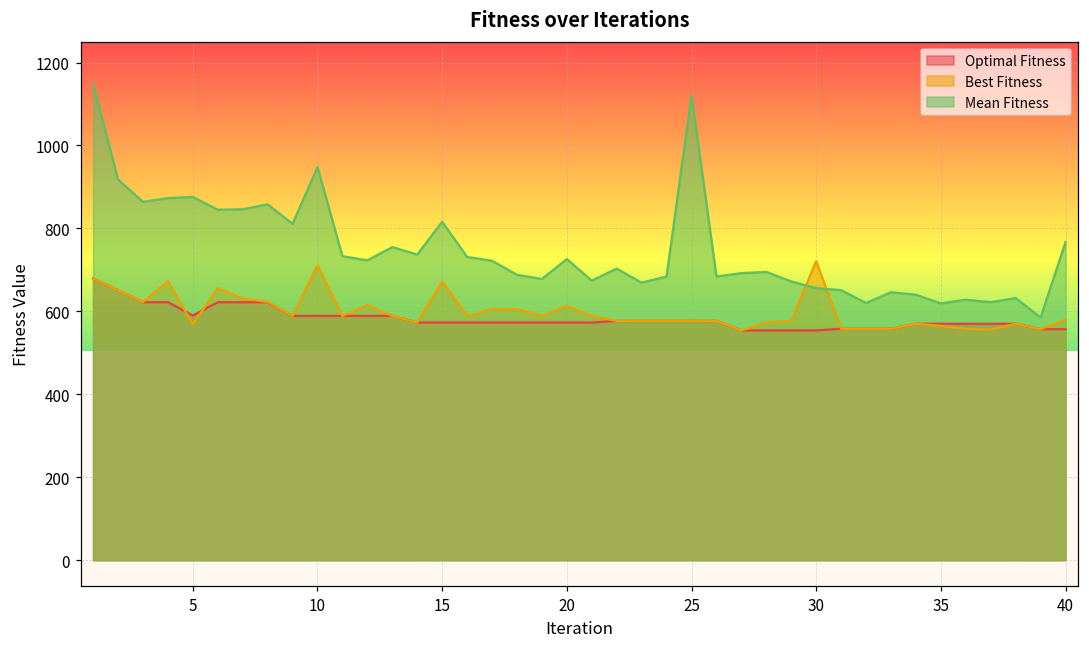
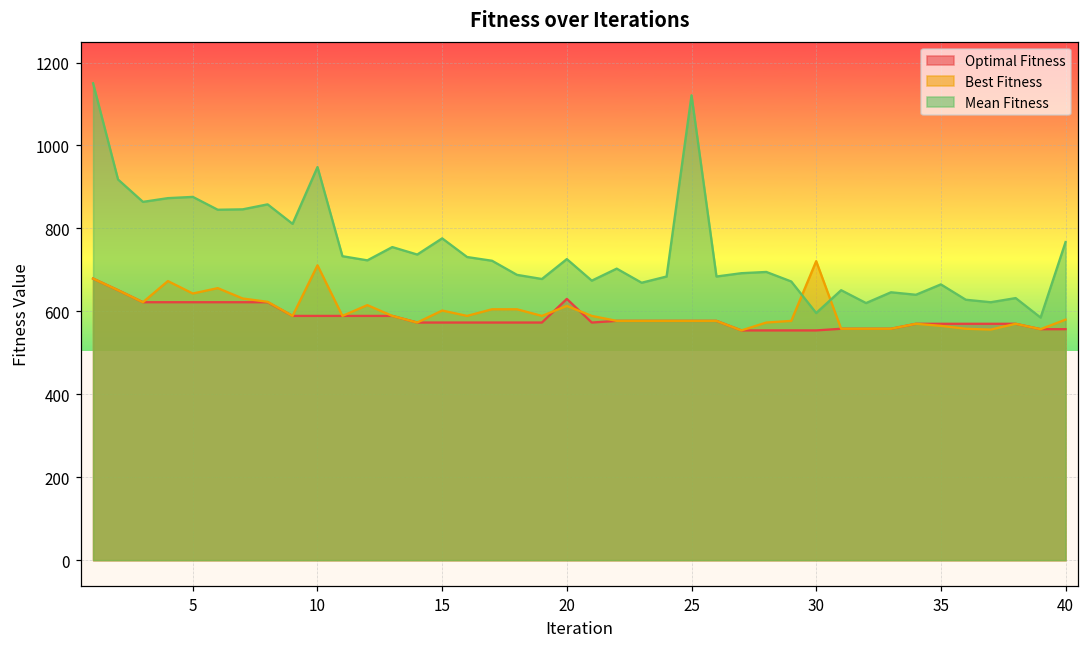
Optimal Fitness, 5: 590 -> 620
Best Fitness, 5: 570 -> 640
Best Fitness, 15: 670 -> 600
Mean Fitness, 15: 820 -> 780
Optimal Fitness, 20: 570 -> 630
Mean Fitness, 30: 660 -> 600
Mean Fitness, 35: 620 -> 670
